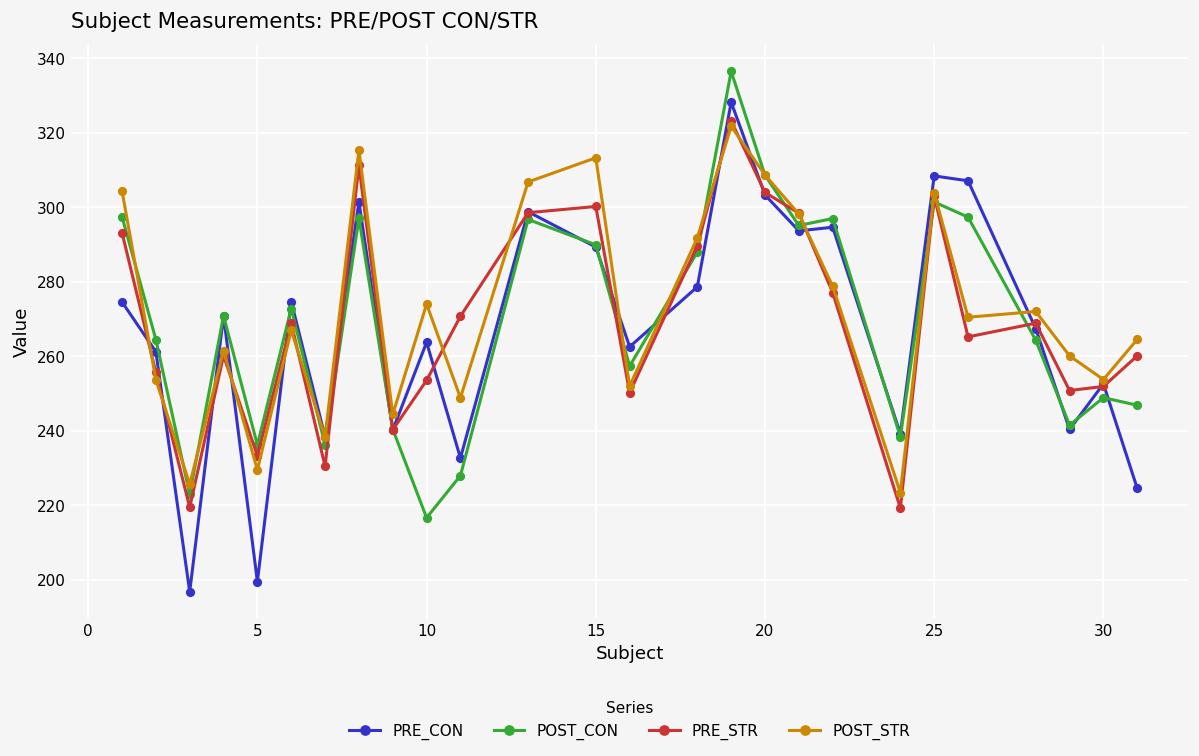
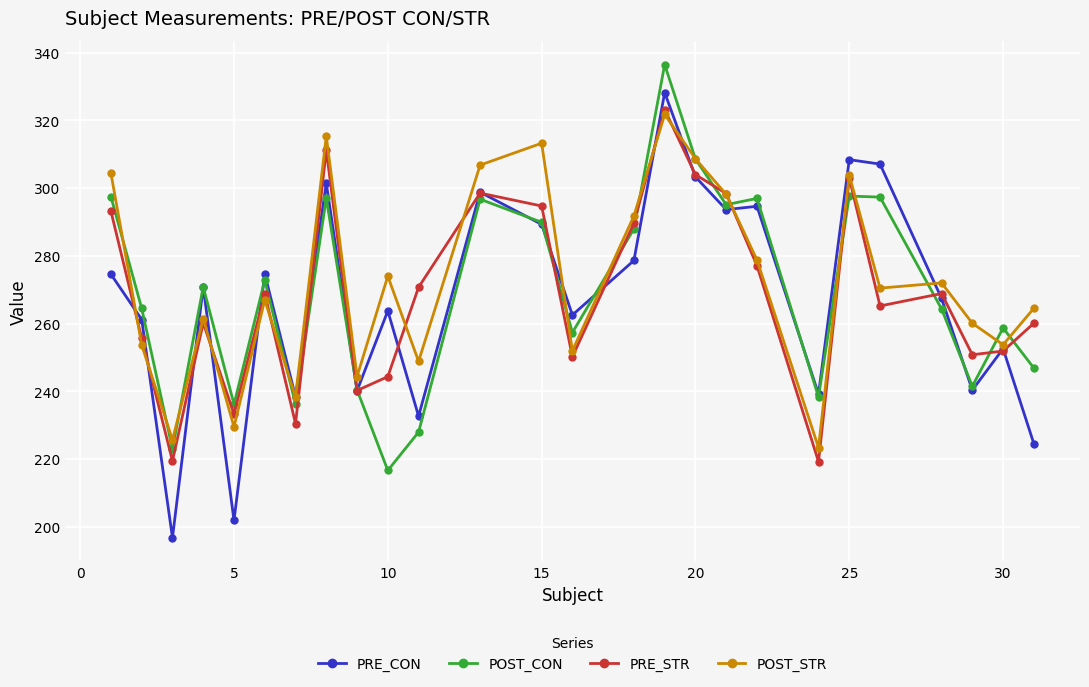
PRE_CON, 5: 199 -> 202
PRE_STR, 10: 254 -> 244
PRE_STR, 15: 300 -> 295
POST_CON, 25: 301 -> 298
POST_CON, 30: 249 -> 259
